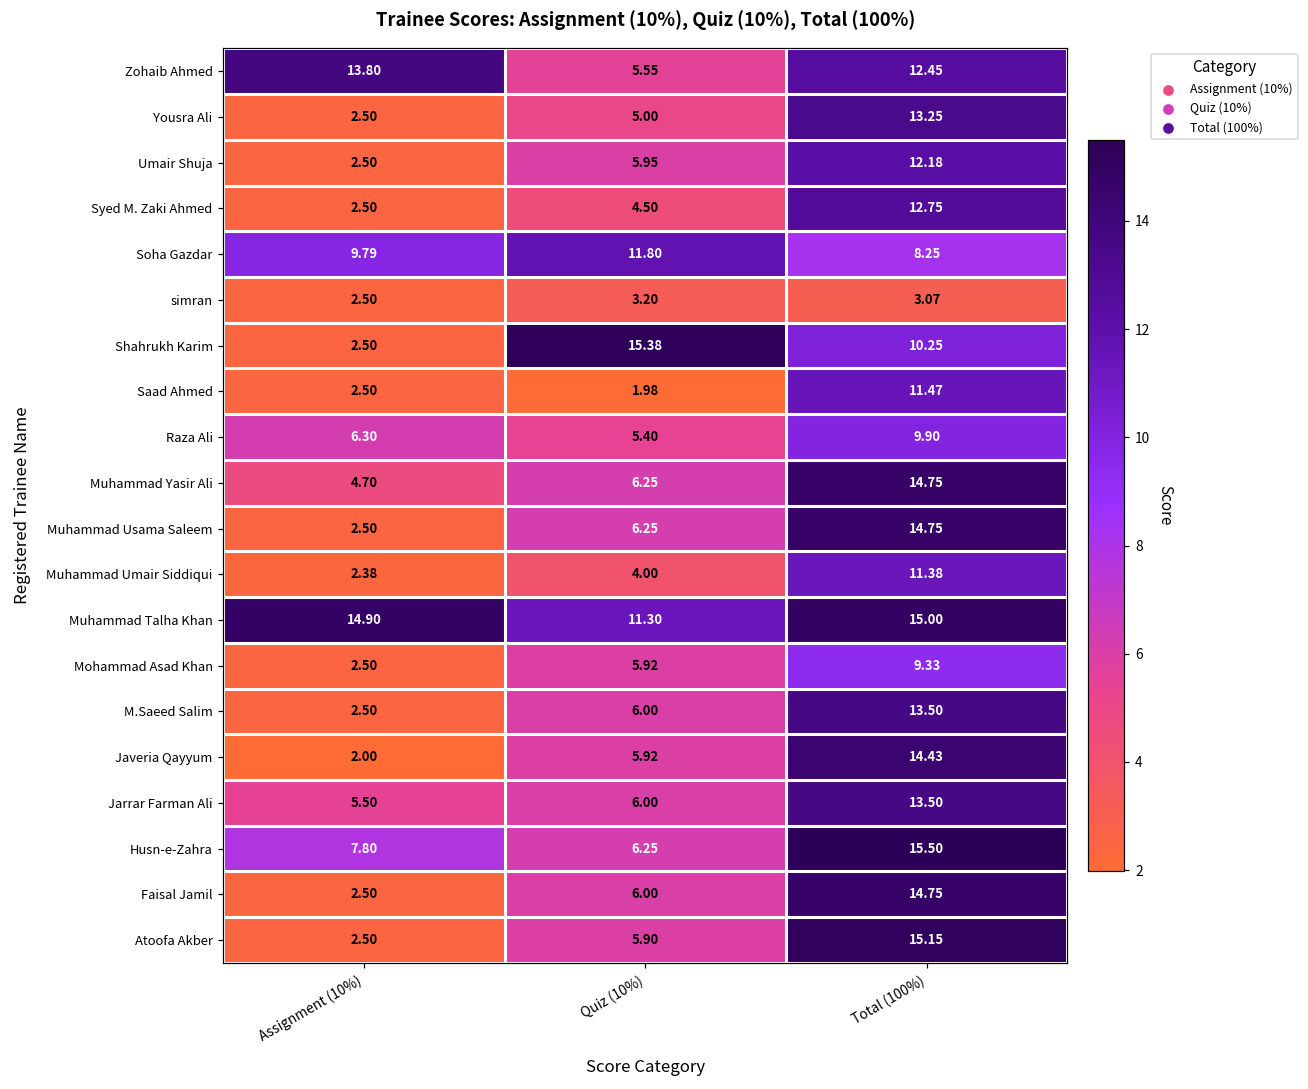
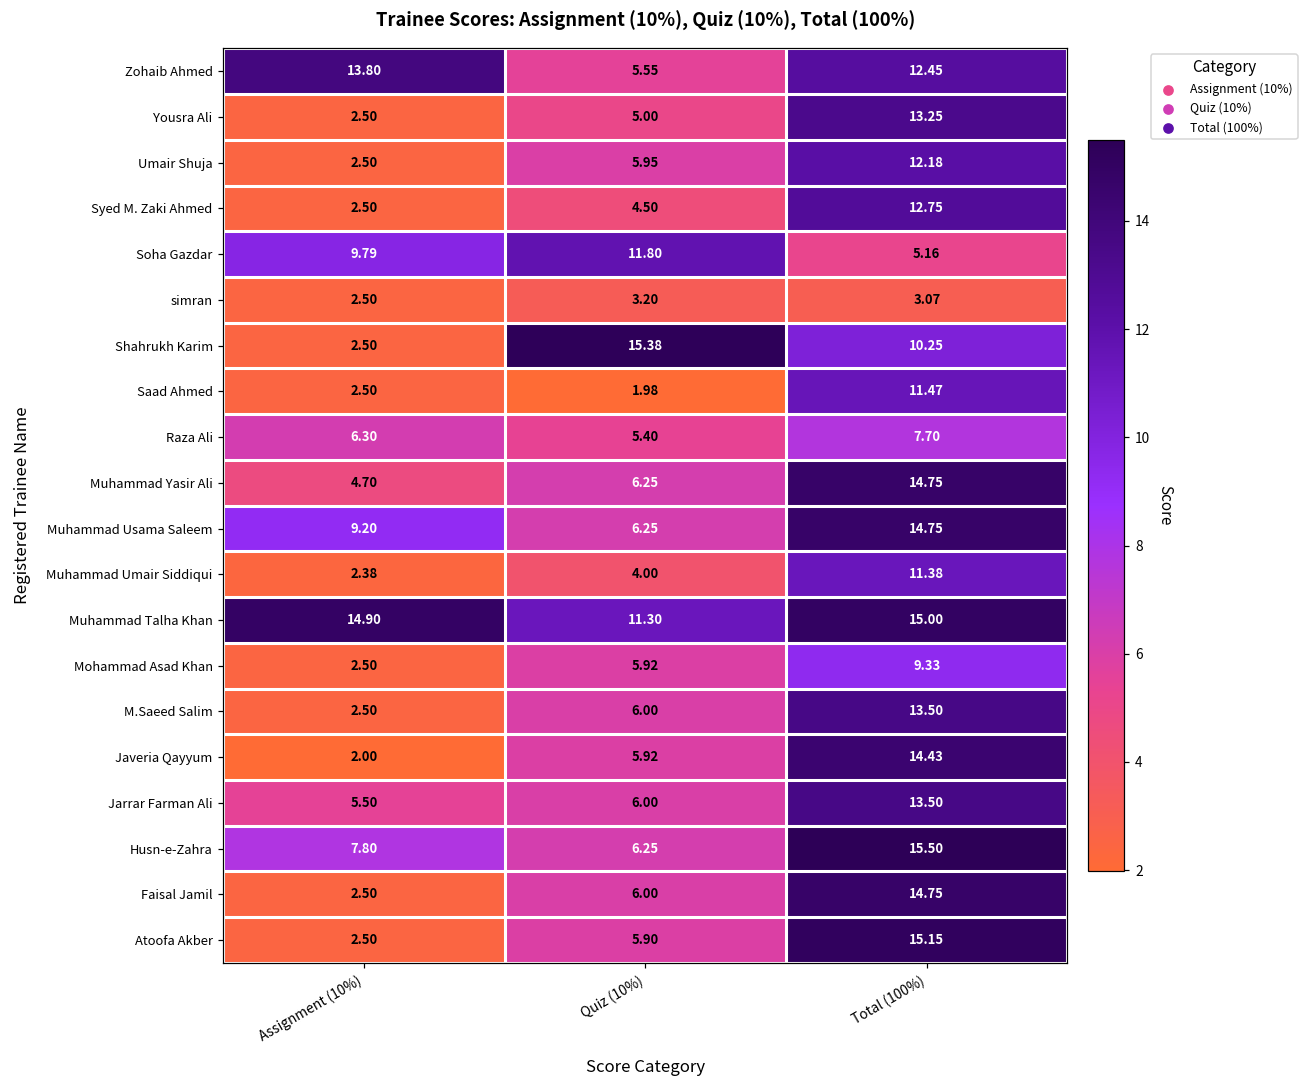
Soha Gazdar, Total (100%): 8.25 -> 5.16
Raza Ali, Total (100%): 9.90 -> 7.70
Muhammad Usama Saleem, Assignment (10%): 2.50 -> 9.20
